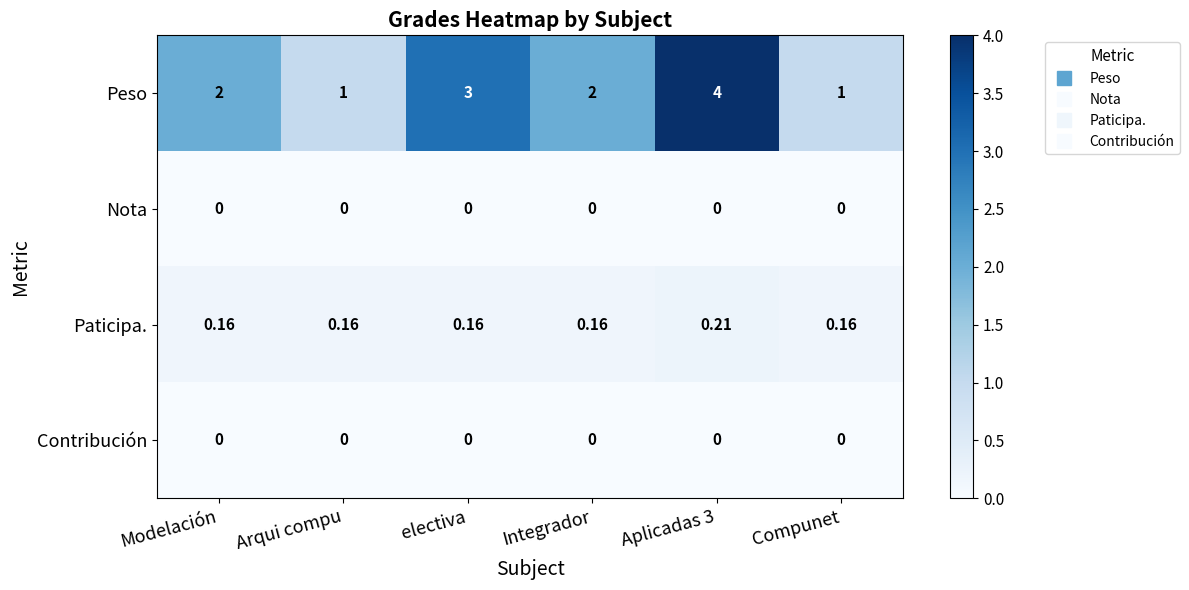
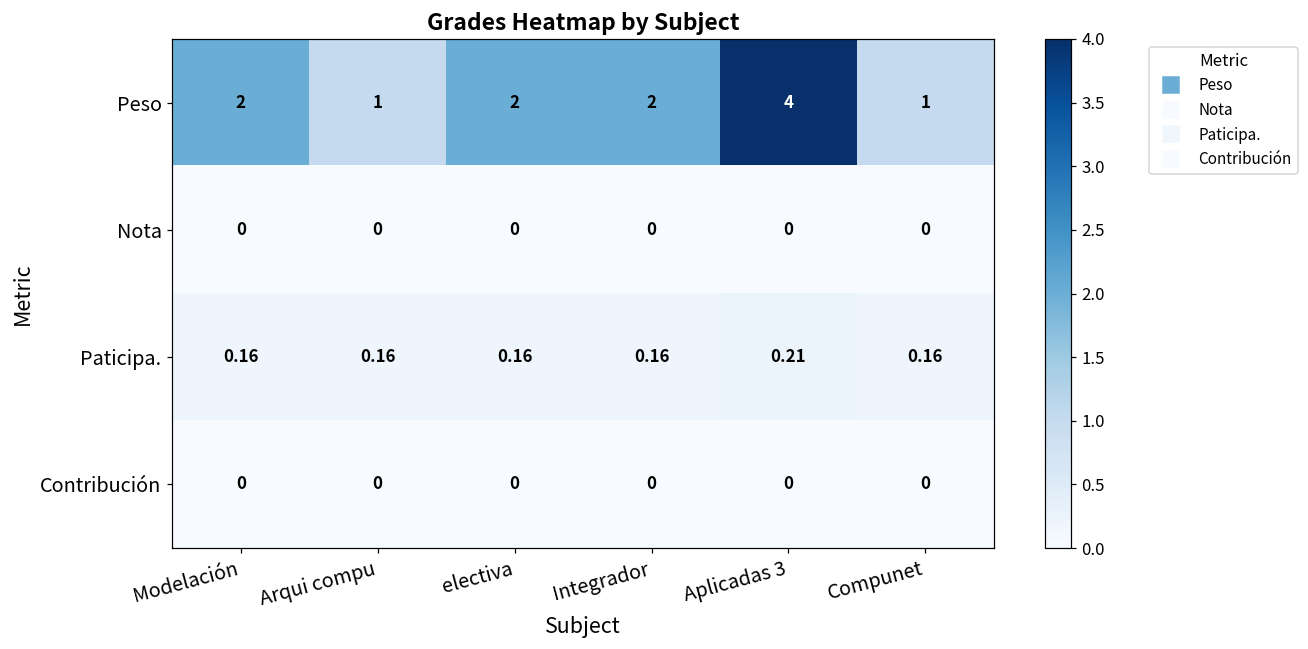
Peso, electiva: 3 -> 2
